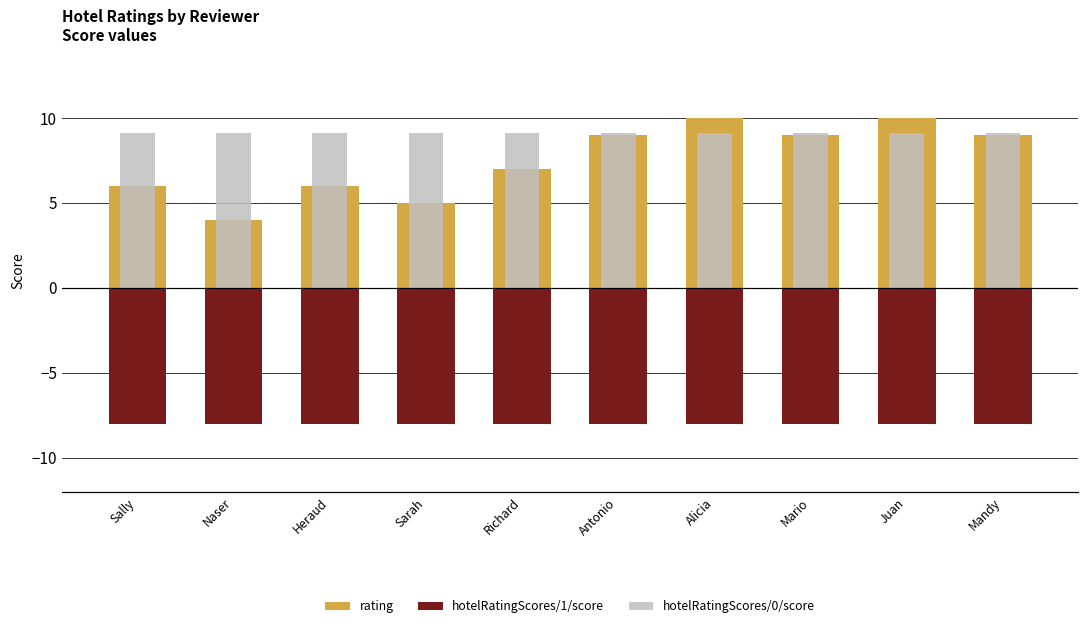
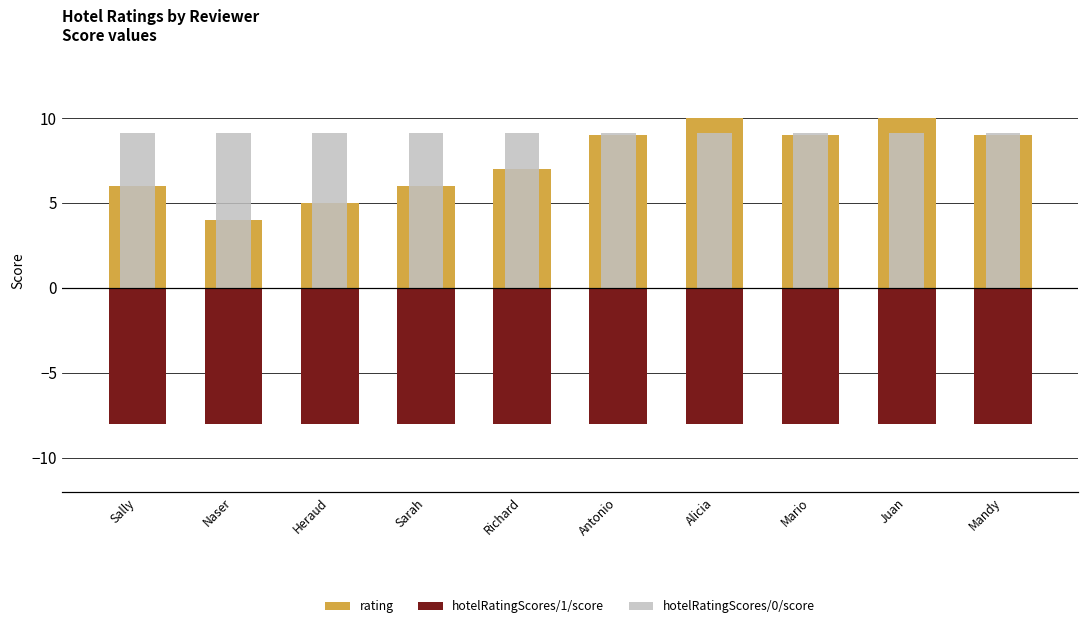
rating, Heraud: 6 -> 5
rating, Sarah: 5 -> 6
